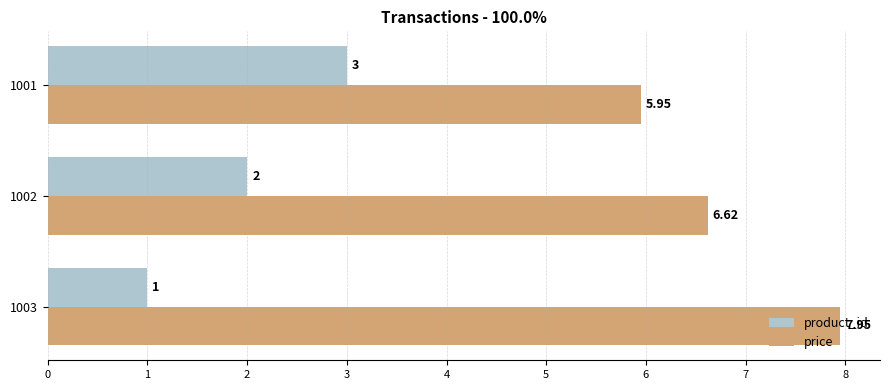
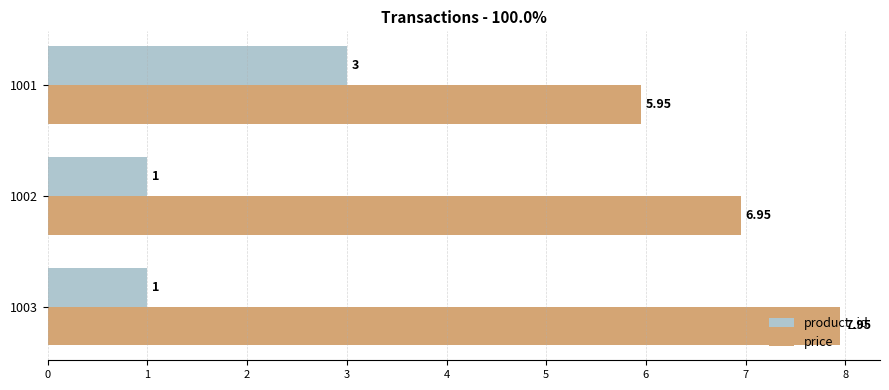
product_id, 1002: 2 -> 1
price, 1002: 6.62 -> 6.95
